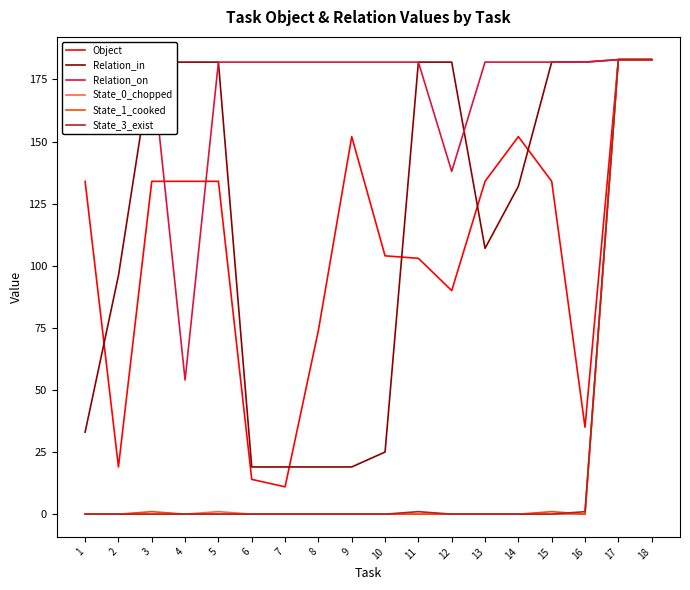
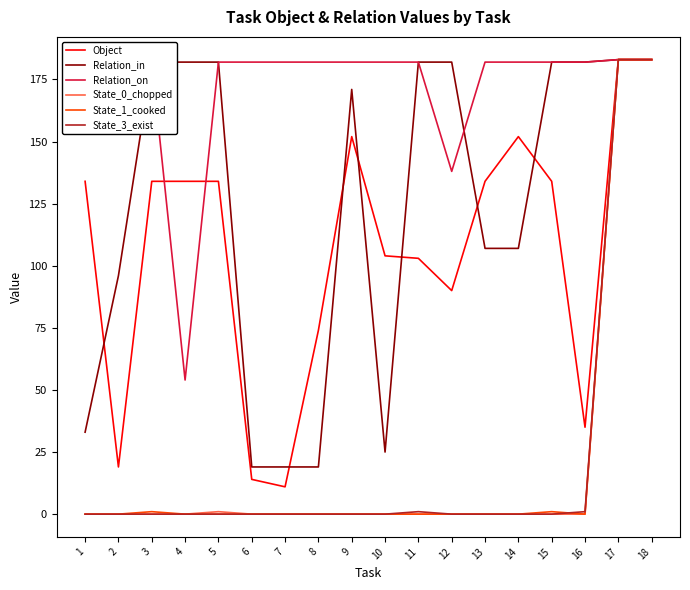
Relation_in, 9: 19 -> 171
Relation_in, 14: 132 -> 107
